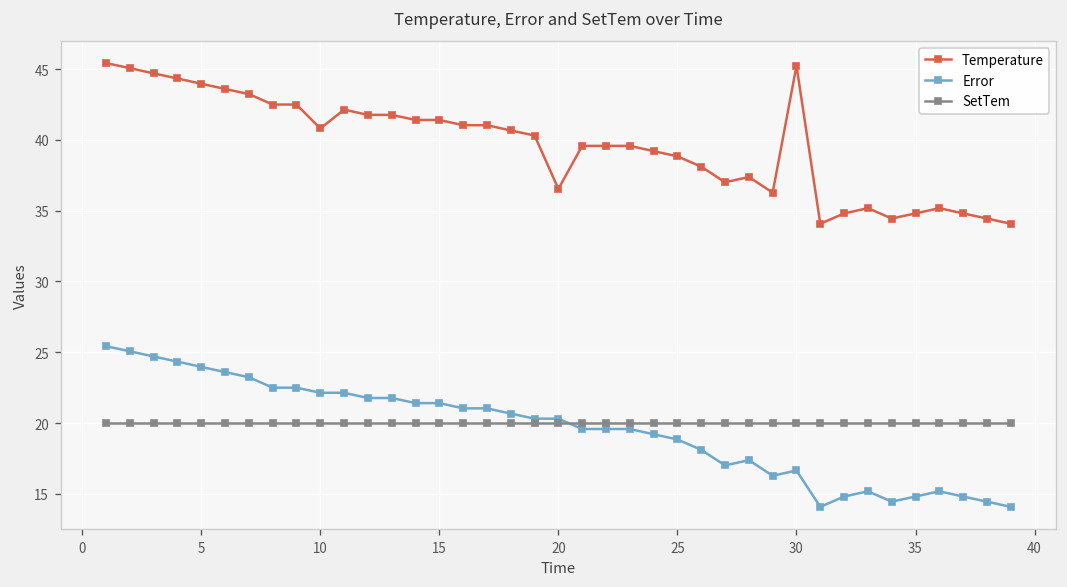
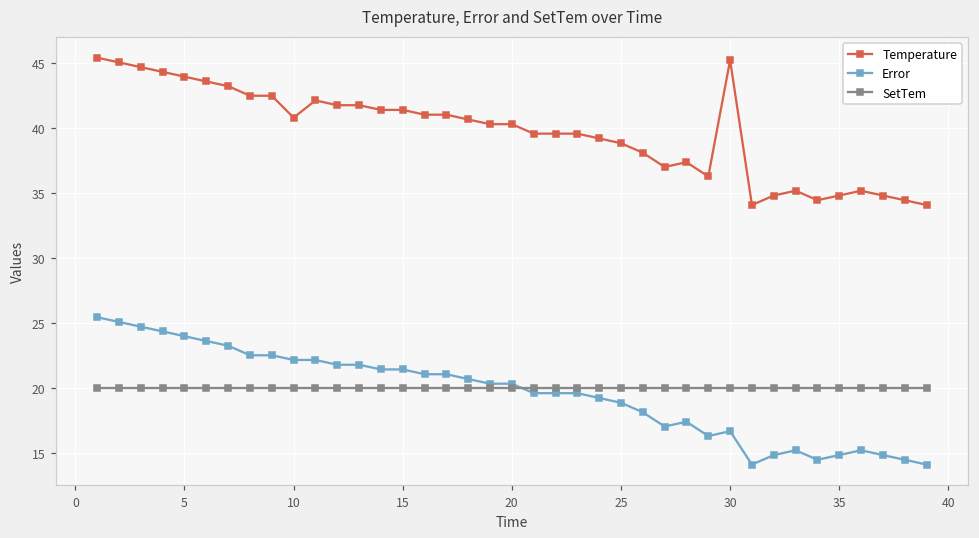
Temperature, 20: 36.5 -> 40.3
